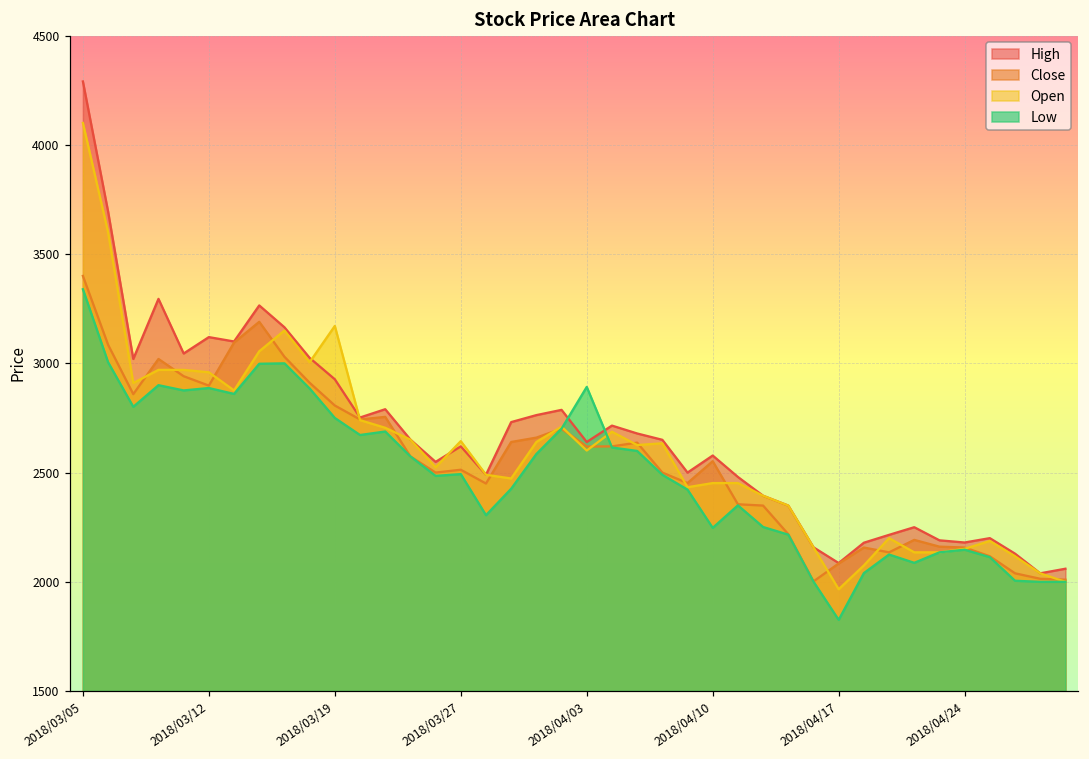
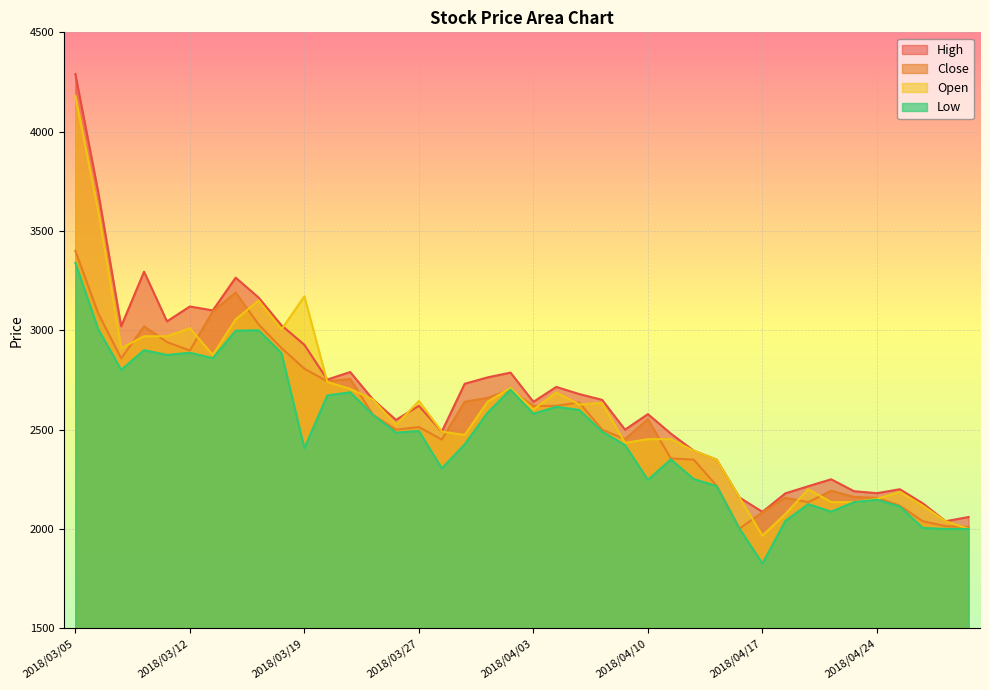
Open, 2018/03/05: 4100 -> 4180
Open, 2018/03/12: 2960 -> 3010
Low, 2018/03/19: 2750 -> 2410
Low, 2018/04/03: 2890 -> 2580
